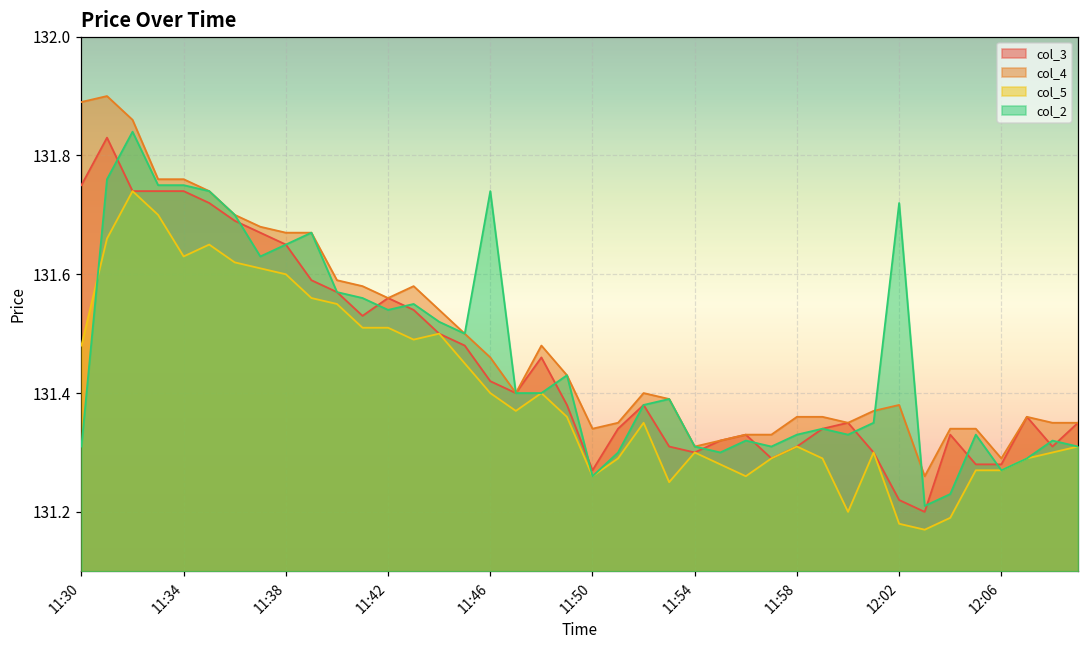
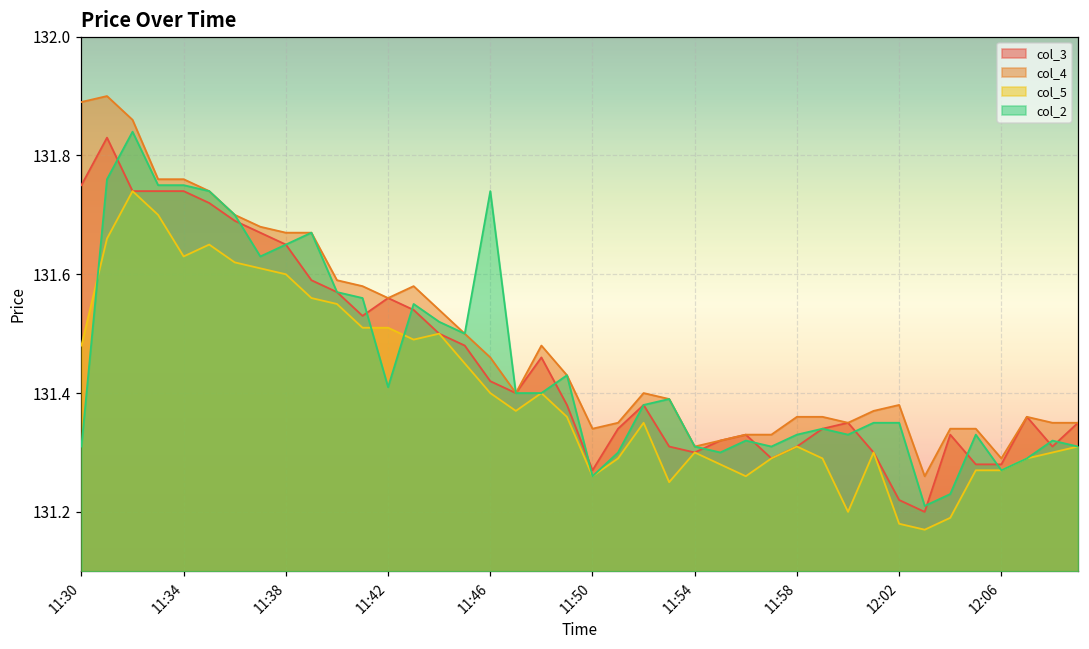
col_2, 11:42: 131.54 -> 131.41
col_2, 12:02: 131.72 -> 131.35
